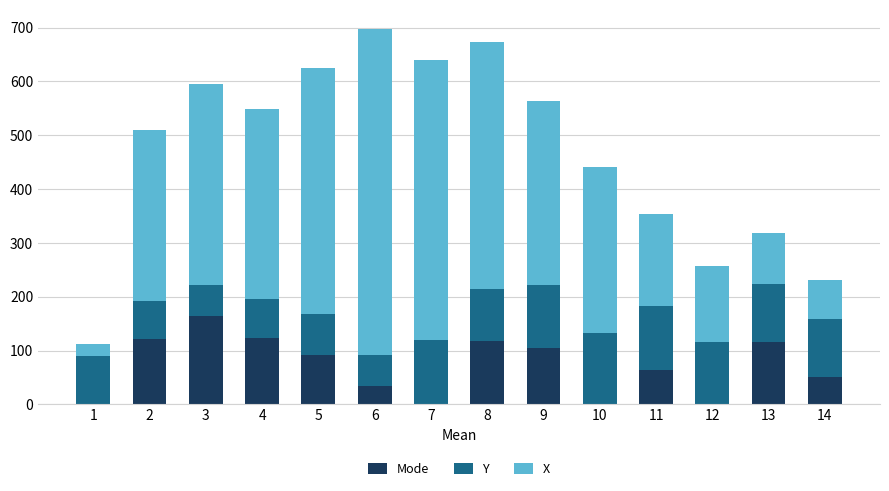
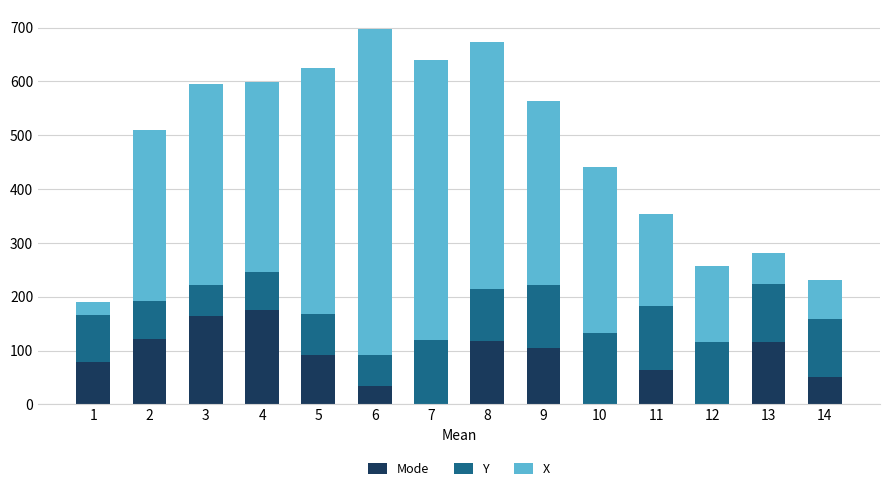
Mode, 1: 0 -> 80
Mode, 4: 120 -> 180
X, 13: 100 -> 60
